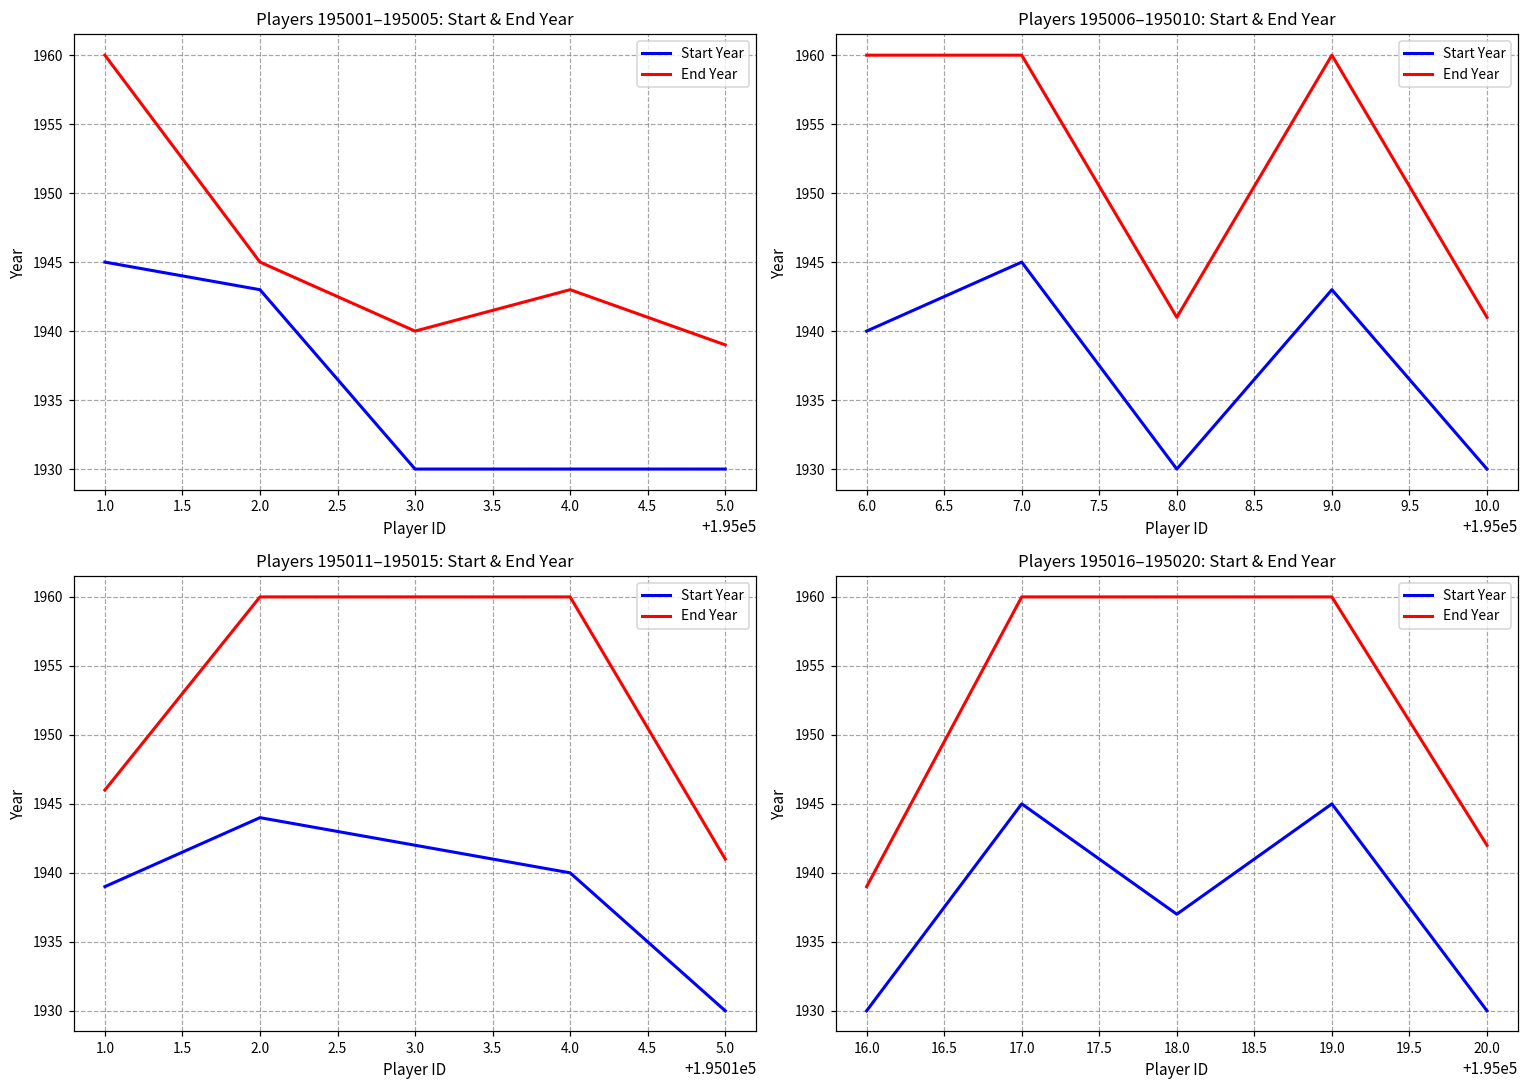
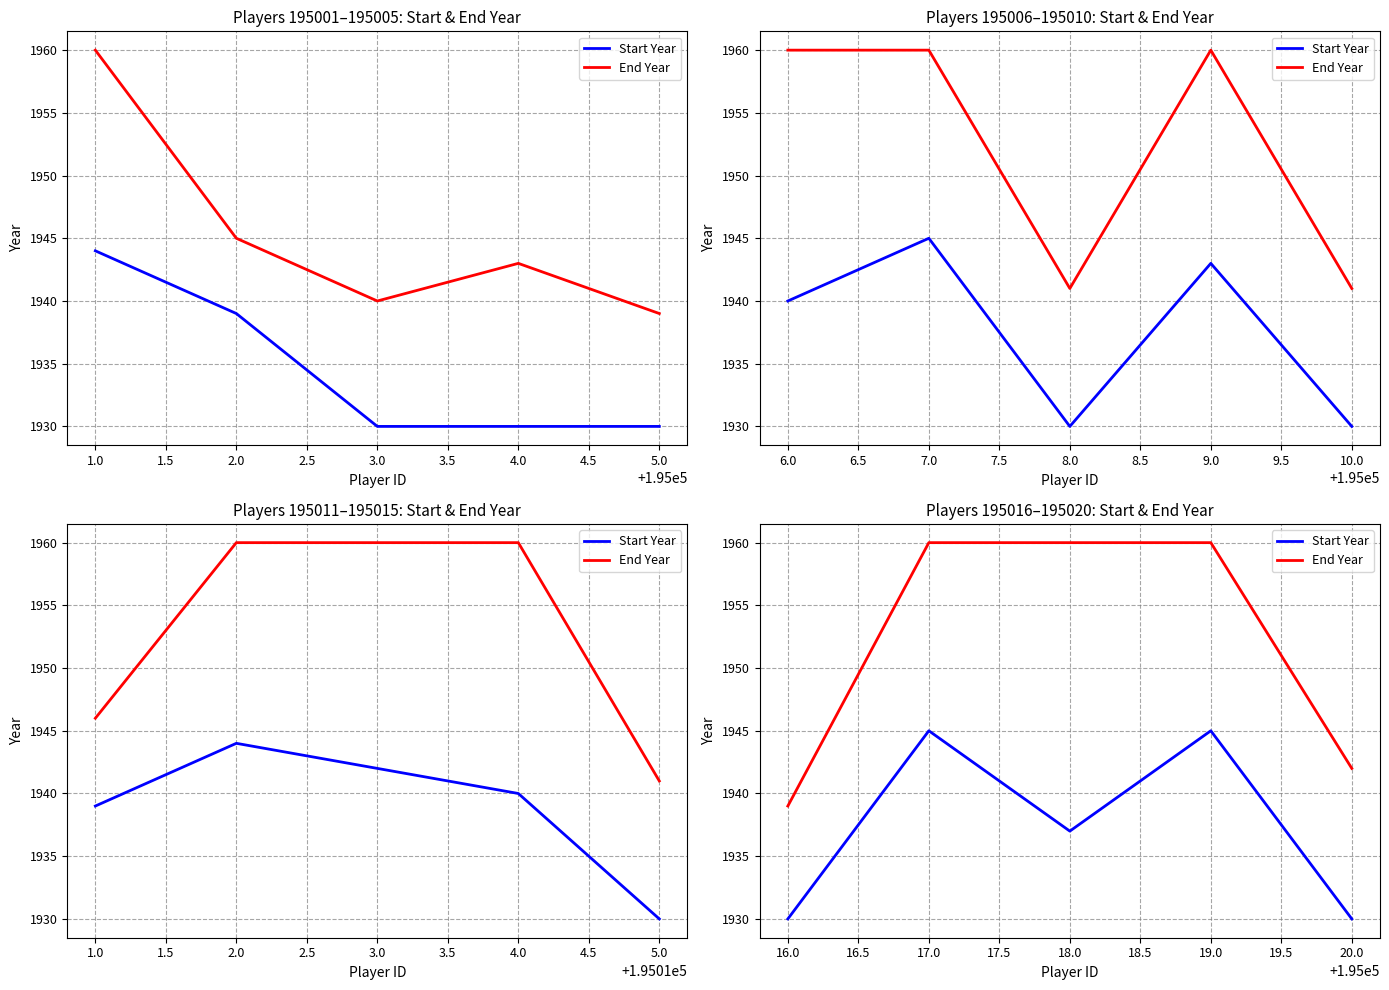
Players 195001–195005: Start & End Year, Start Year, 1.0: 1945 -> 1944
Players 195001–195005: Start & End Year, Start Year, 2.0: 1943 -> 1939
